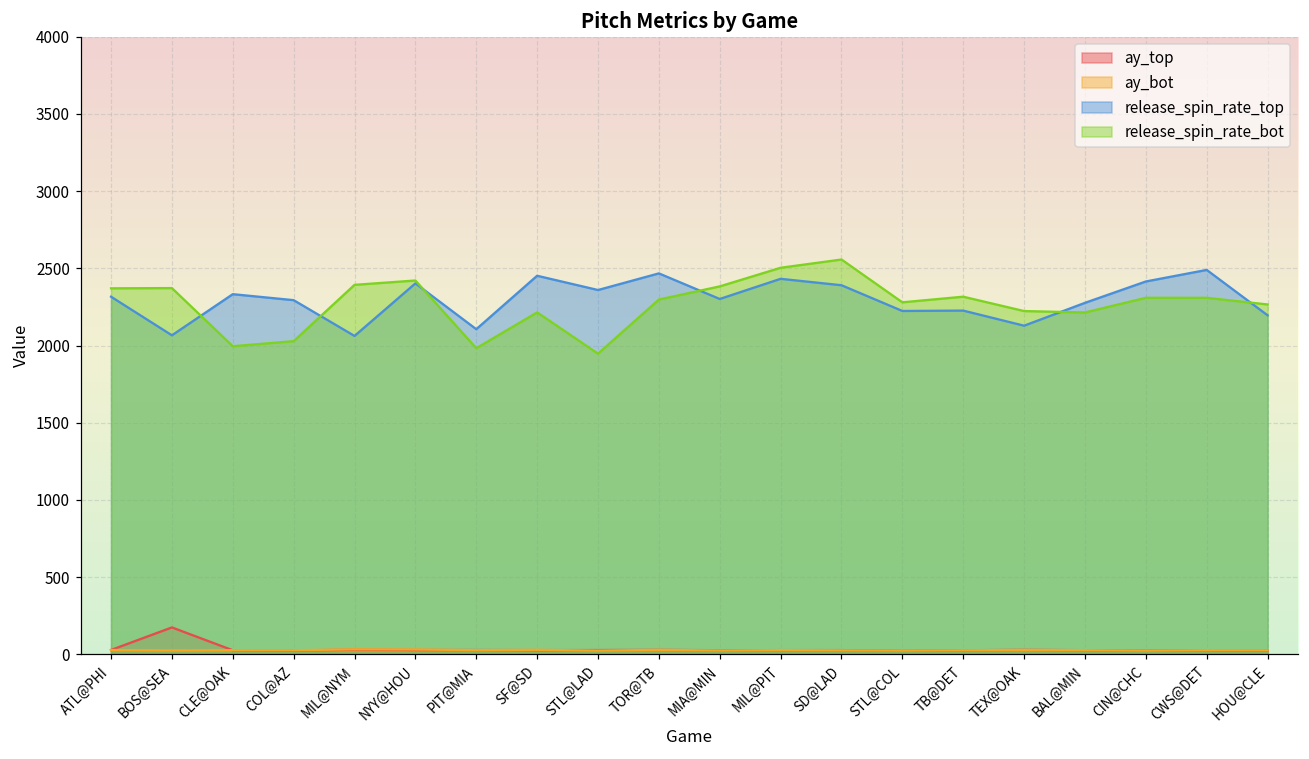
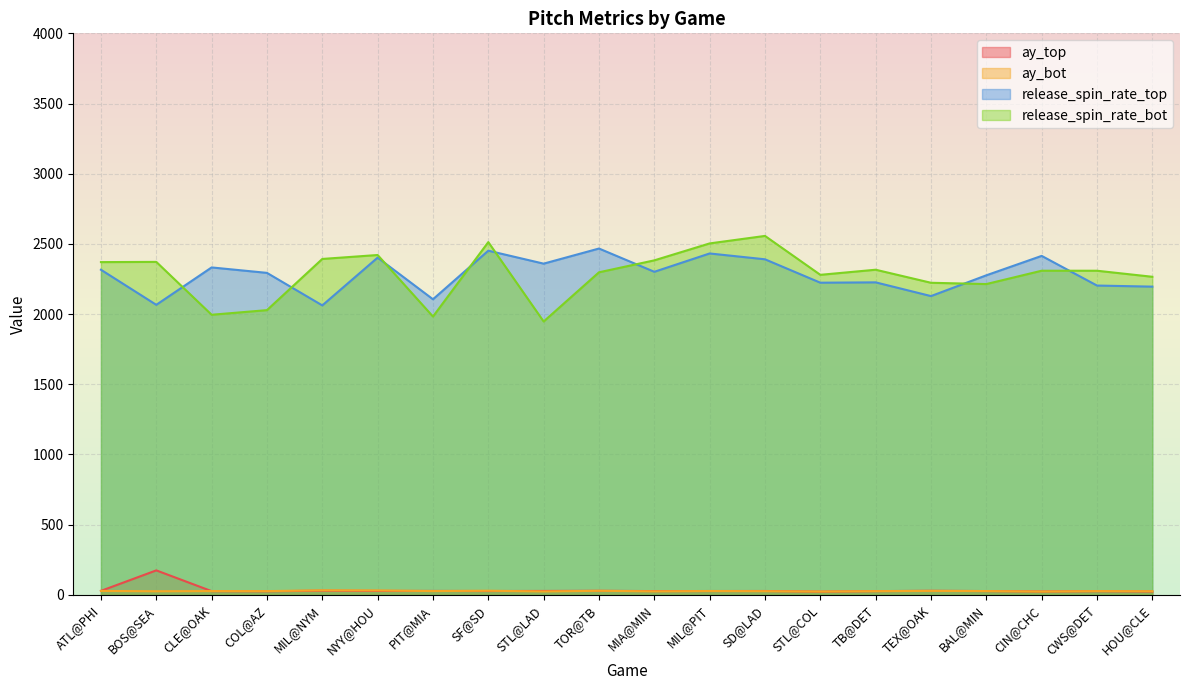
release_spin_rate_bot, SF@SD: 2210 -> 2510
release_spin_rate_top, CWS@DET: 2490 -> 2200
